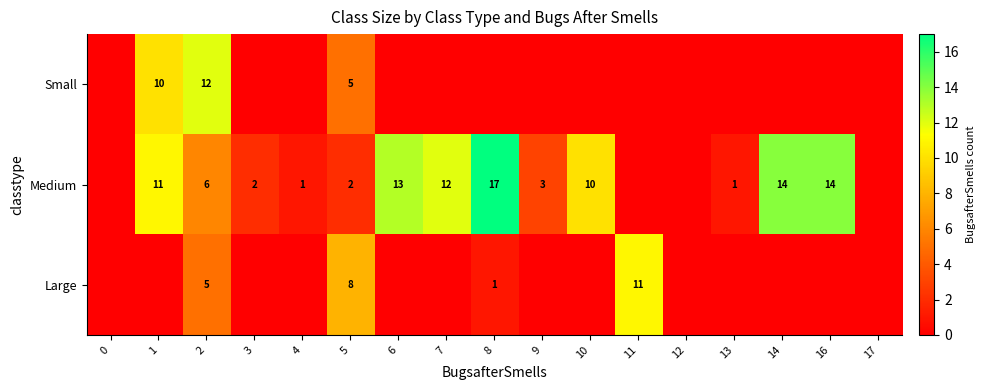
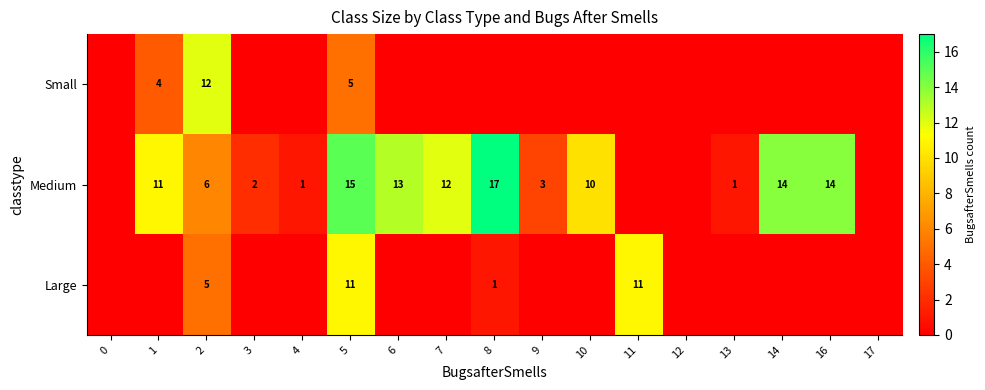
Small, 1: 10 -> 4
Medium, 5: 2 -> 15
Large, 5: 8 -> 11
